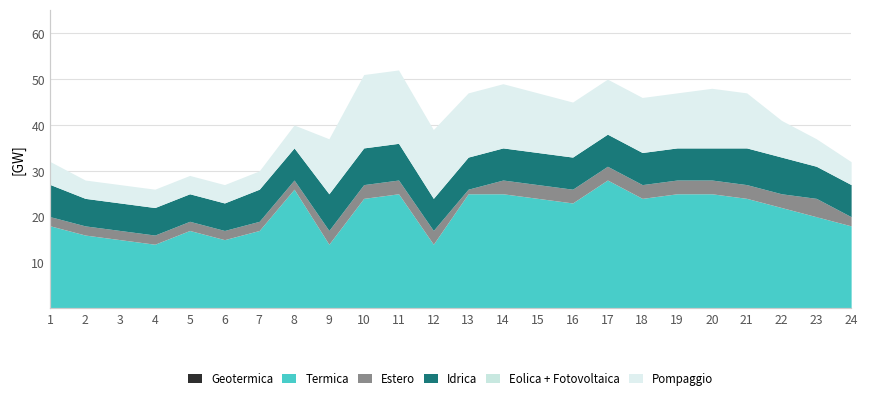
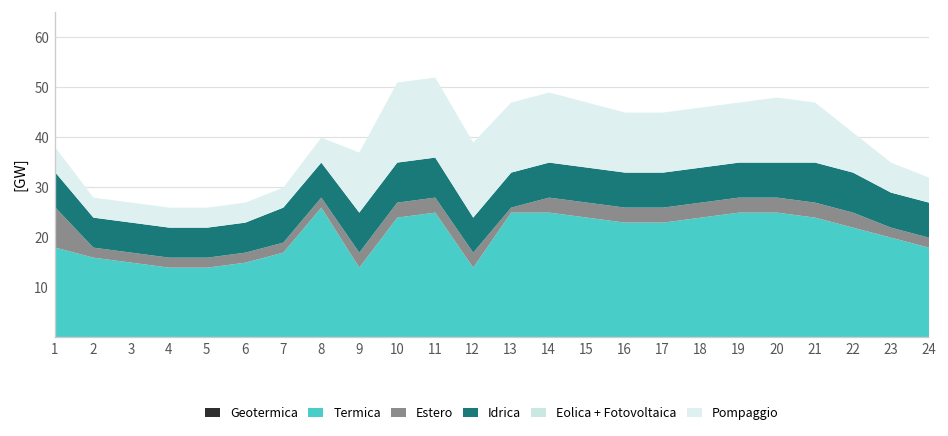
Estero, 1: 2 -> 8
Termica, 5: 17 -> 14
Termica, 17: 28 -> 23
Estero, 23: 4 -> 2
